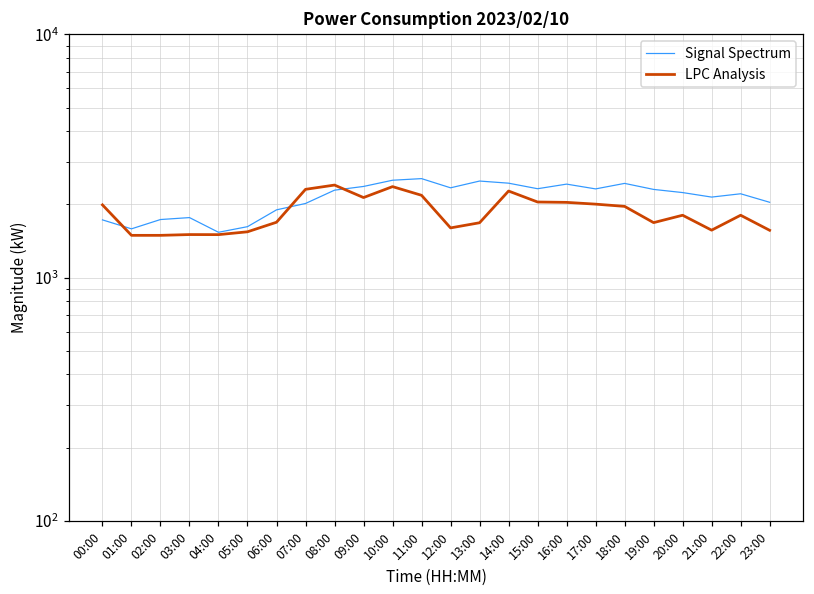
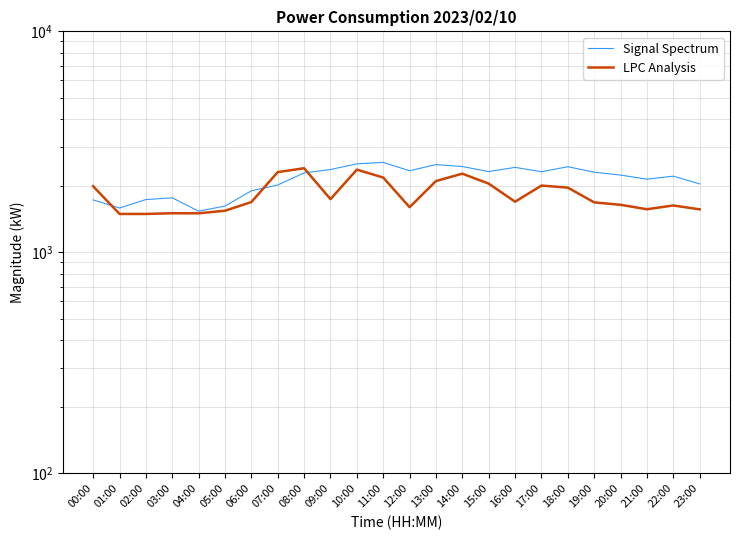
LPC Analysis, 09:00: 2100 -> 1700
LPC Analysis, 13:00: 1700 -> 2100
LPC Analysis, 16:00: 2000 -> 1700
LPC Analysis, 20:00: 1800 -> 1600
LPC Analysis, 22:00: 1800 -> 1600
